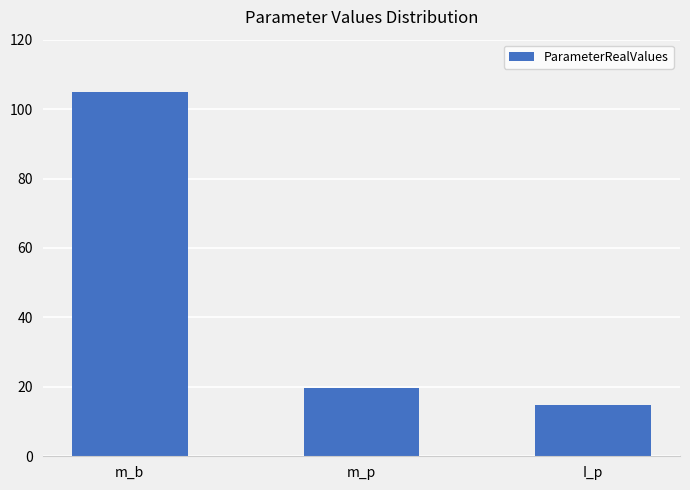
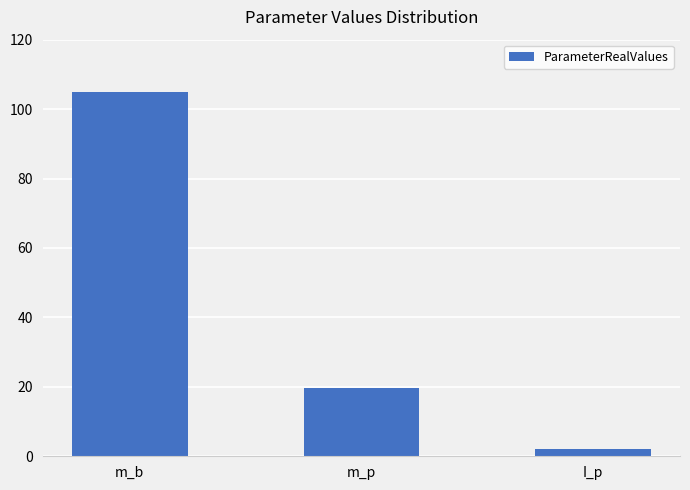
I_p: 15 -> 2
